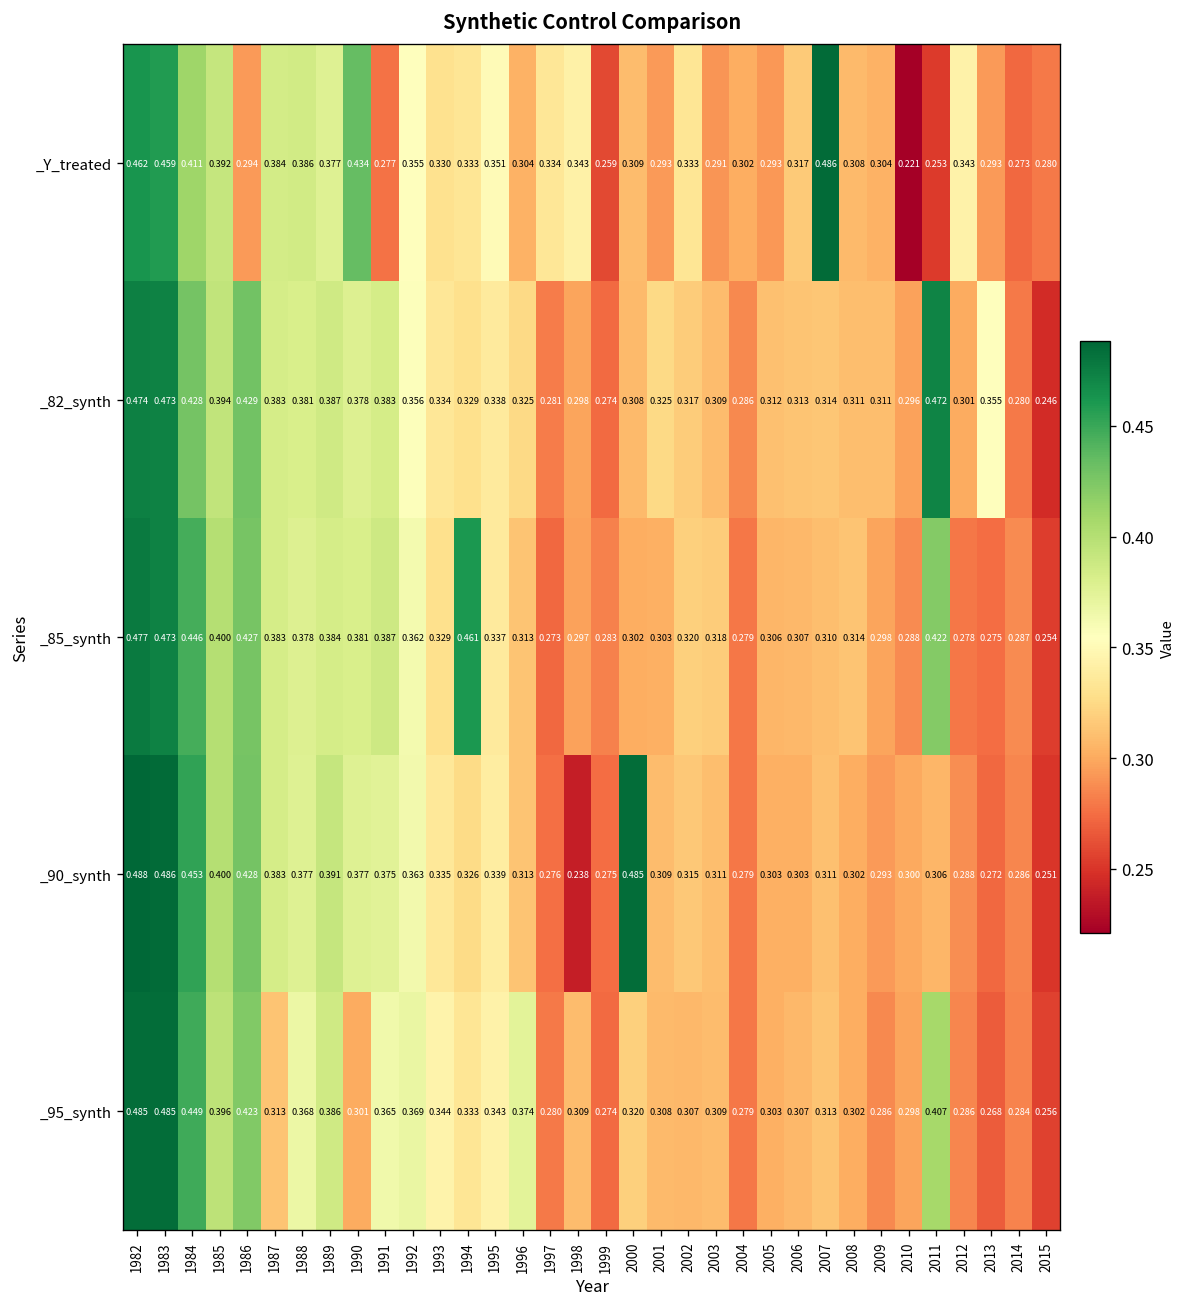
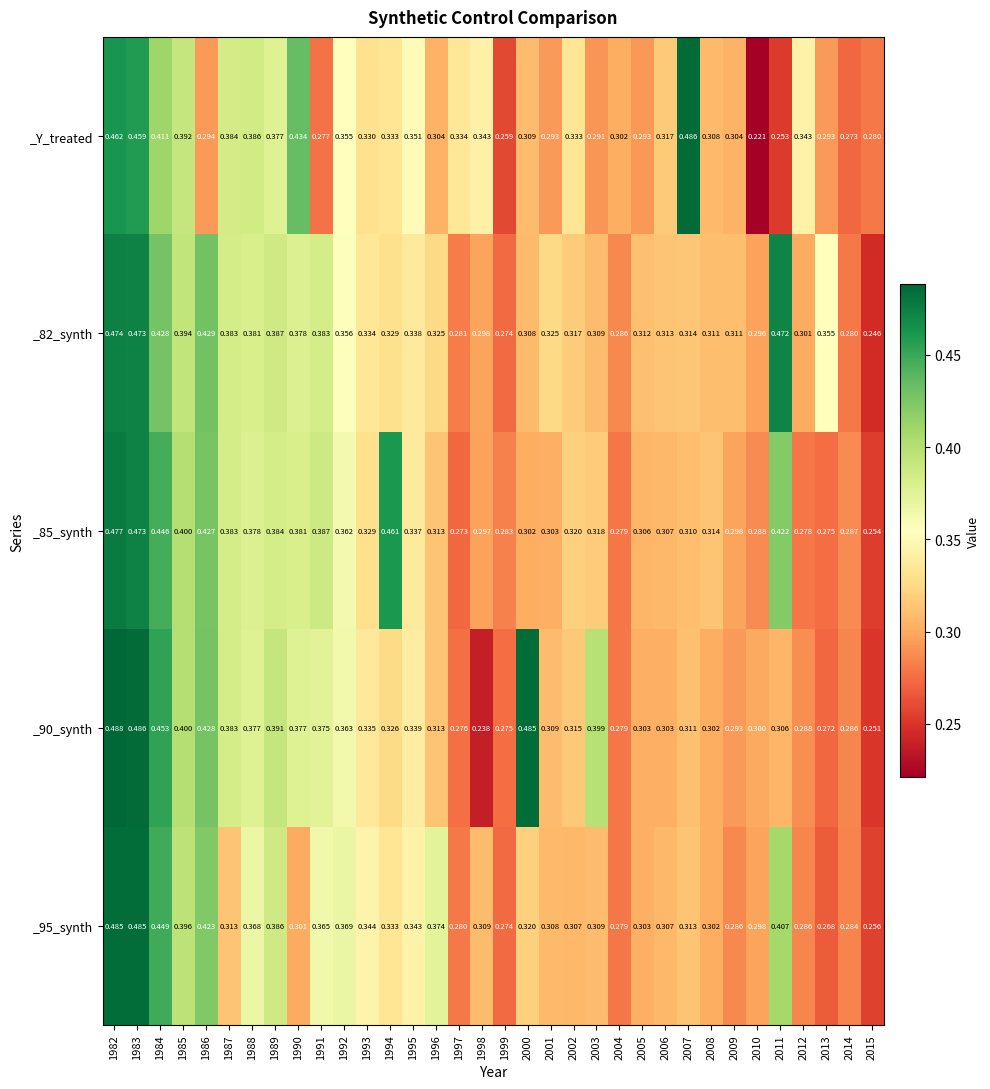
_90_synth, 2003: 0.311 -> 0.399
